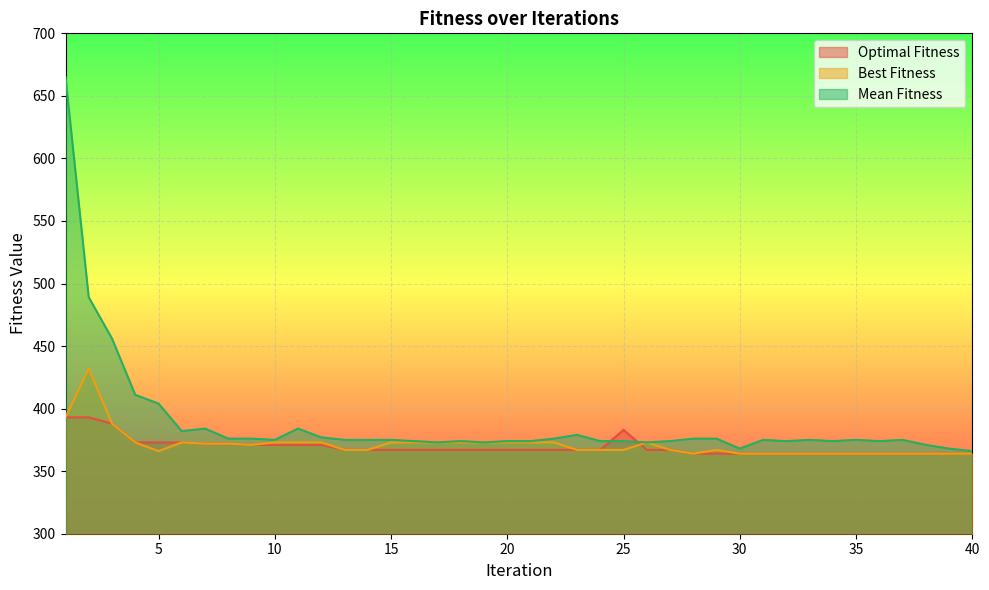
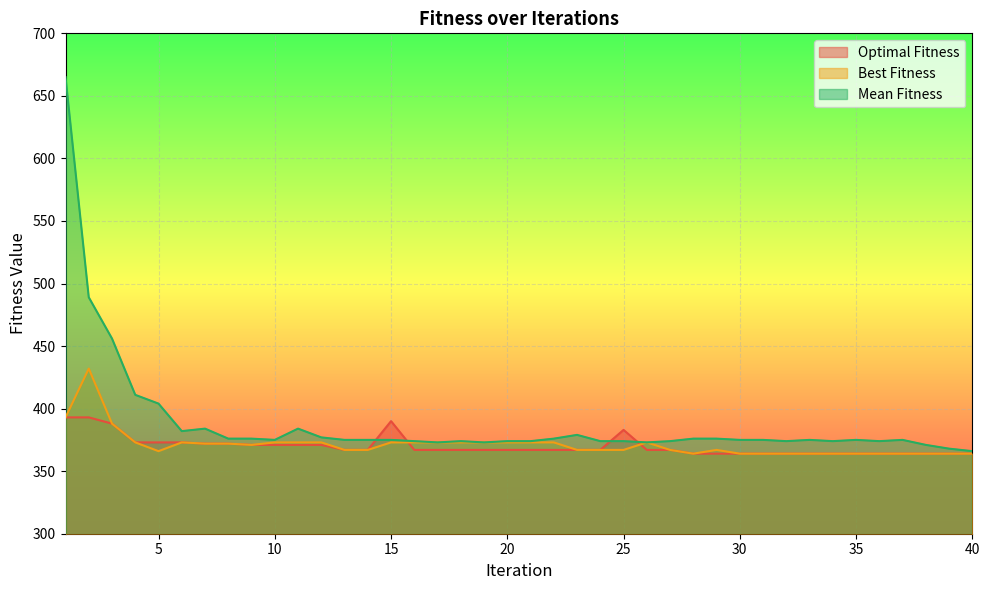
Optimal Fitness, 15: 367 -> 390
Mean Fitness, 30: 368 -> 375
